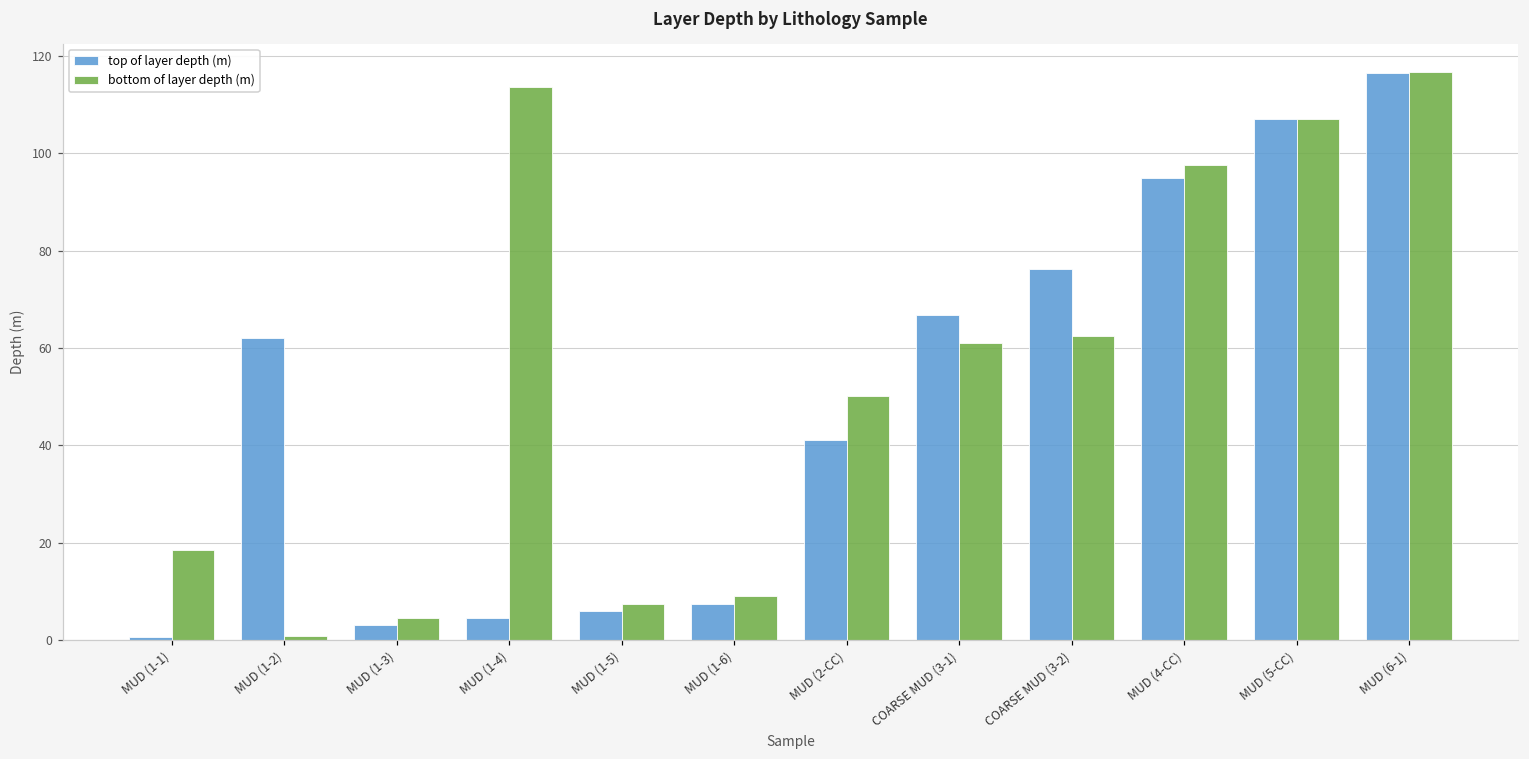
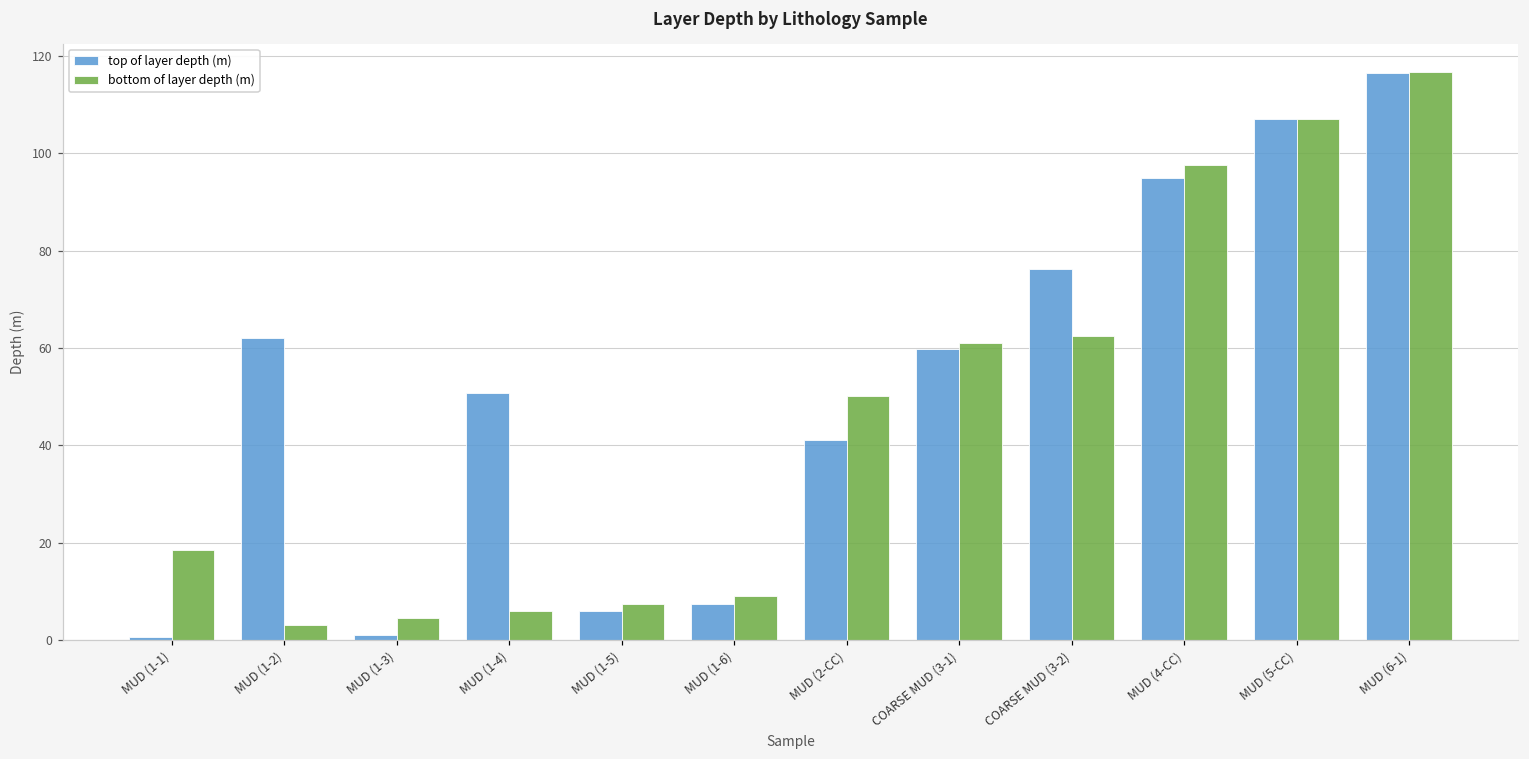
bottom of layer depth (m), MUD (1-2): 1 -> 3
top of layer depth (m), MUD (1-3): 3 -> 1
top of layer depth (m), MUD (1-4): 5 -> 51
bottom of layer depth (m), MUD (1-4): 114 -> 6
top of layer depth (m), COARSE MUD (3-1): 67 -> 60
